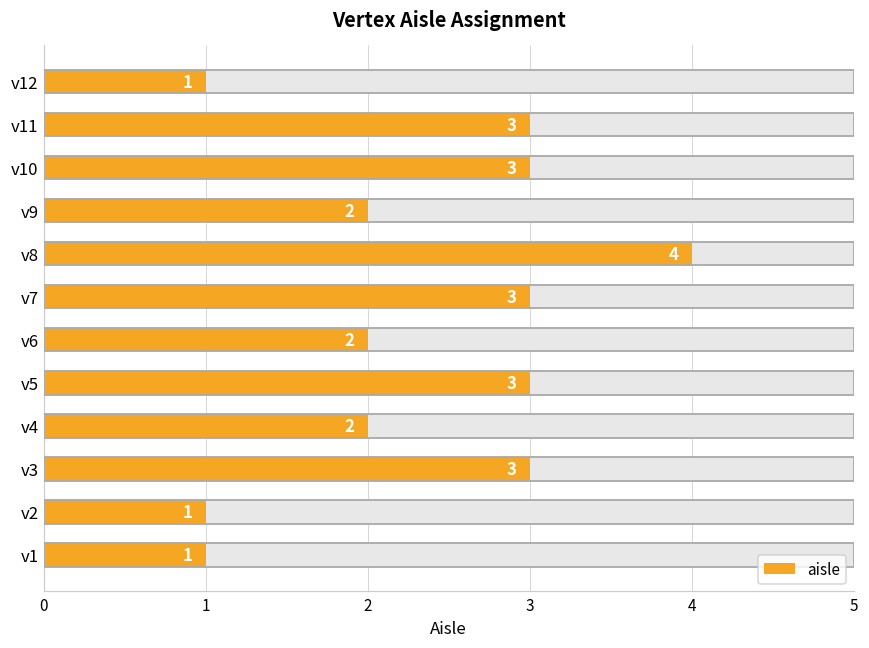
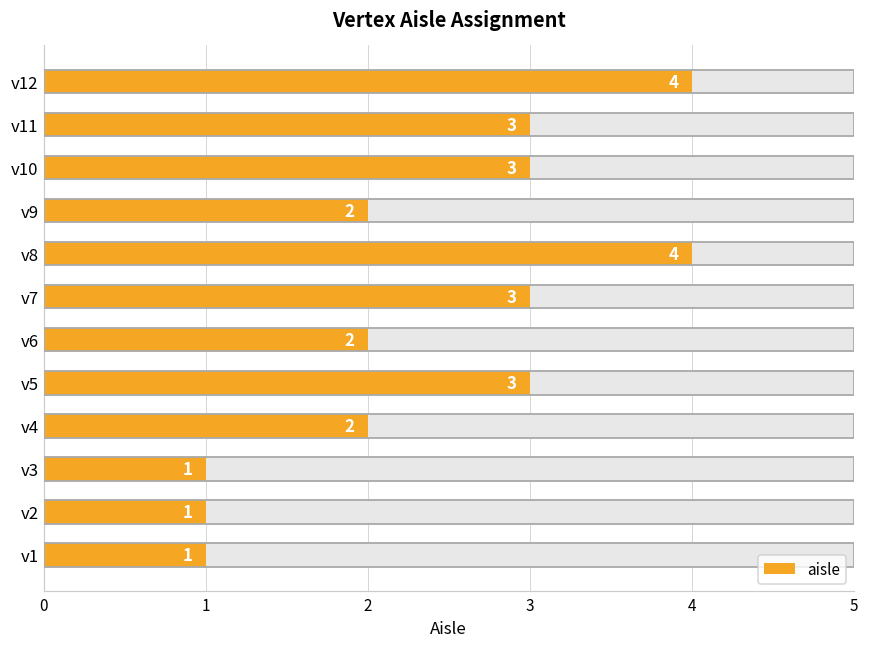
aisle, v12: 1 -> 4
aisle, v3: 3 -> 1
